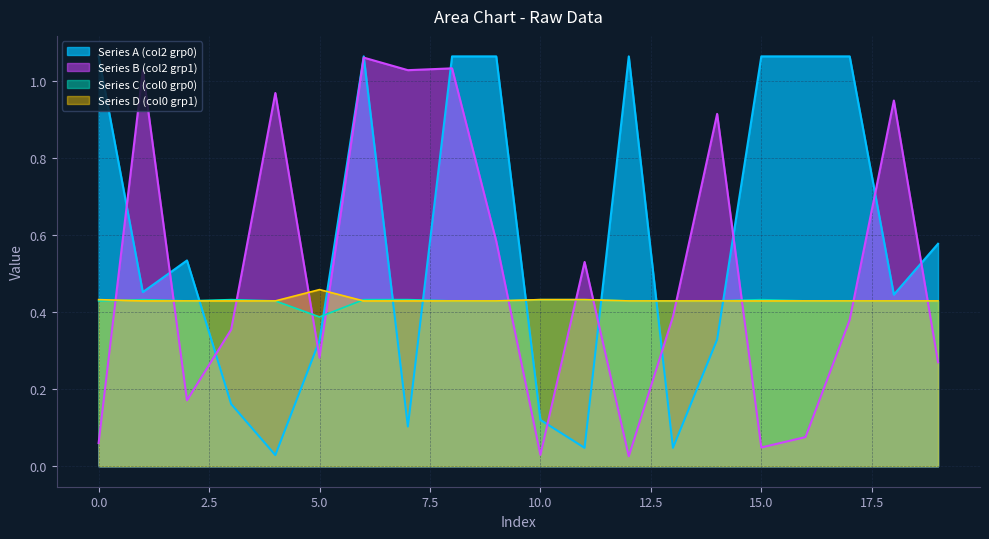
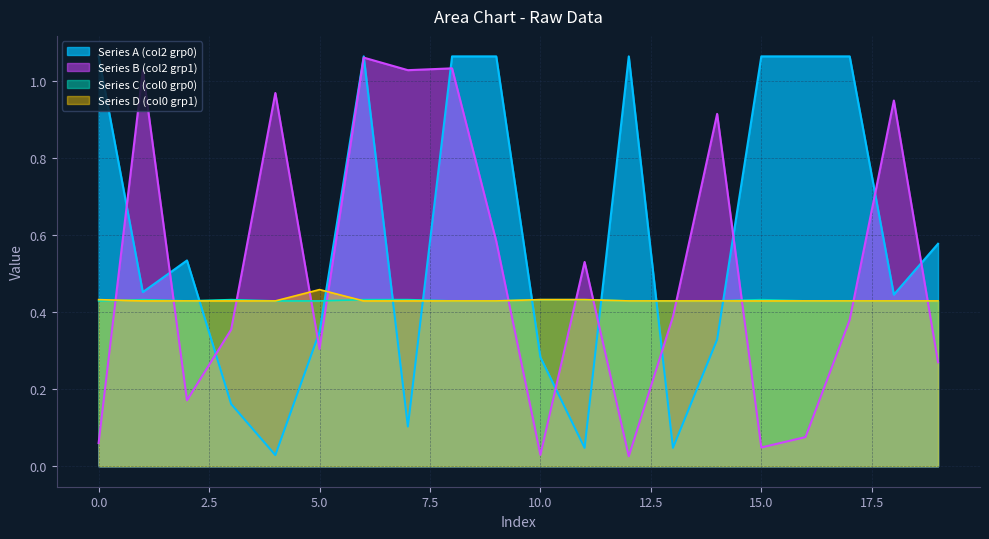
Series A (col2 grp0), 5.0: 0.33 -> 0.35
Series B (col2 grp1), 5.0: 0.28 -> 0.30
Series C (col0 grp0), 5.0: 0.39 -> 0.43
Series A (col2 grp0), 10.0: 0.12 -> 0.28
